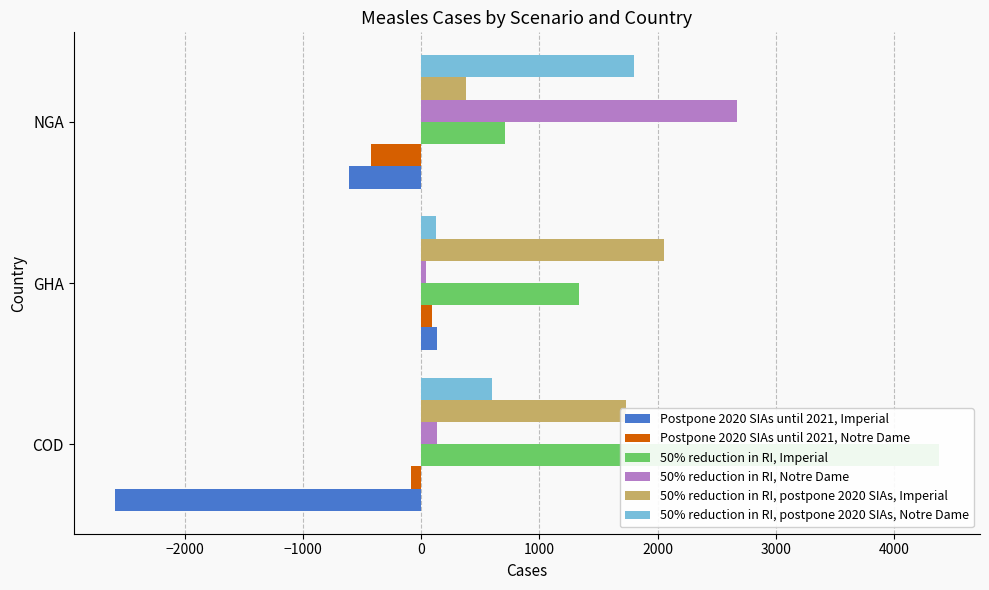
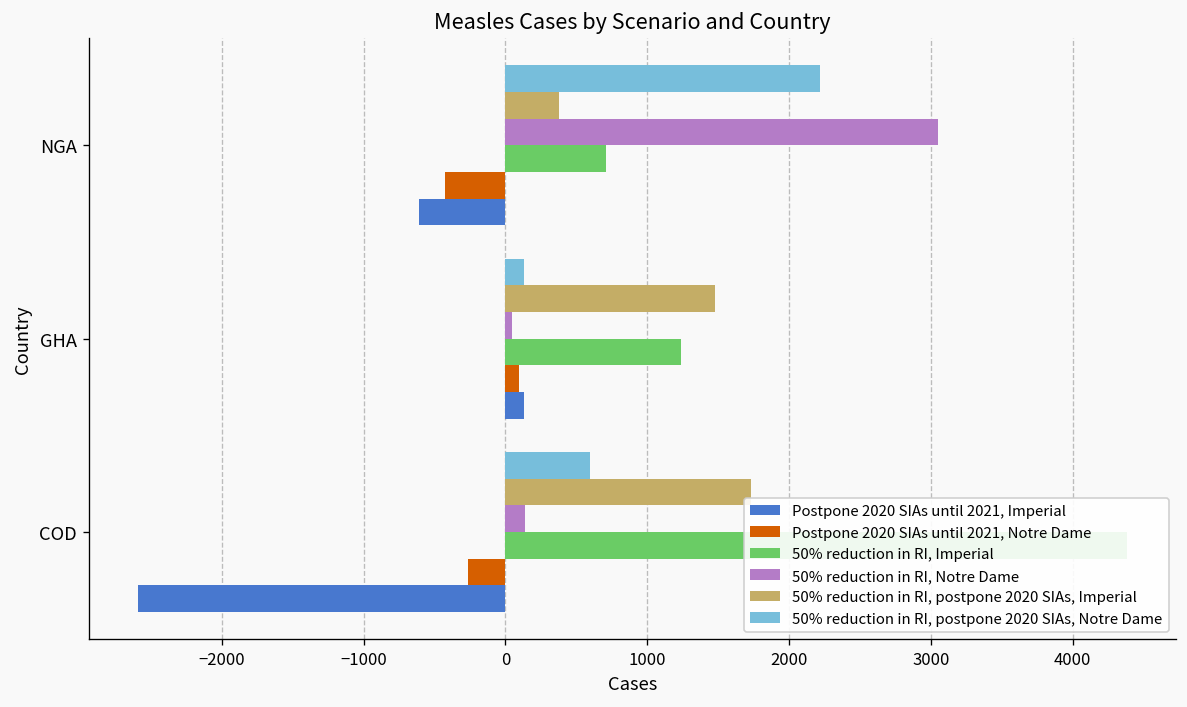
50% reduction in RI, postpone 2020 SIAs, Notre Dame, NGA: 1800 -> 2220
50% reduction in RI, Notre Dame, NGA: 2680 -> 3050
50% reduction in RI, postpone 2020 SIAs, Imperial, GHA: 2060 -> 1480
50% reduction in RI, Imperial, GHA: 1340 -> 1240
Postpone 2020 SIAs until 2021, Notre Dame, COD: -90 -> -270
